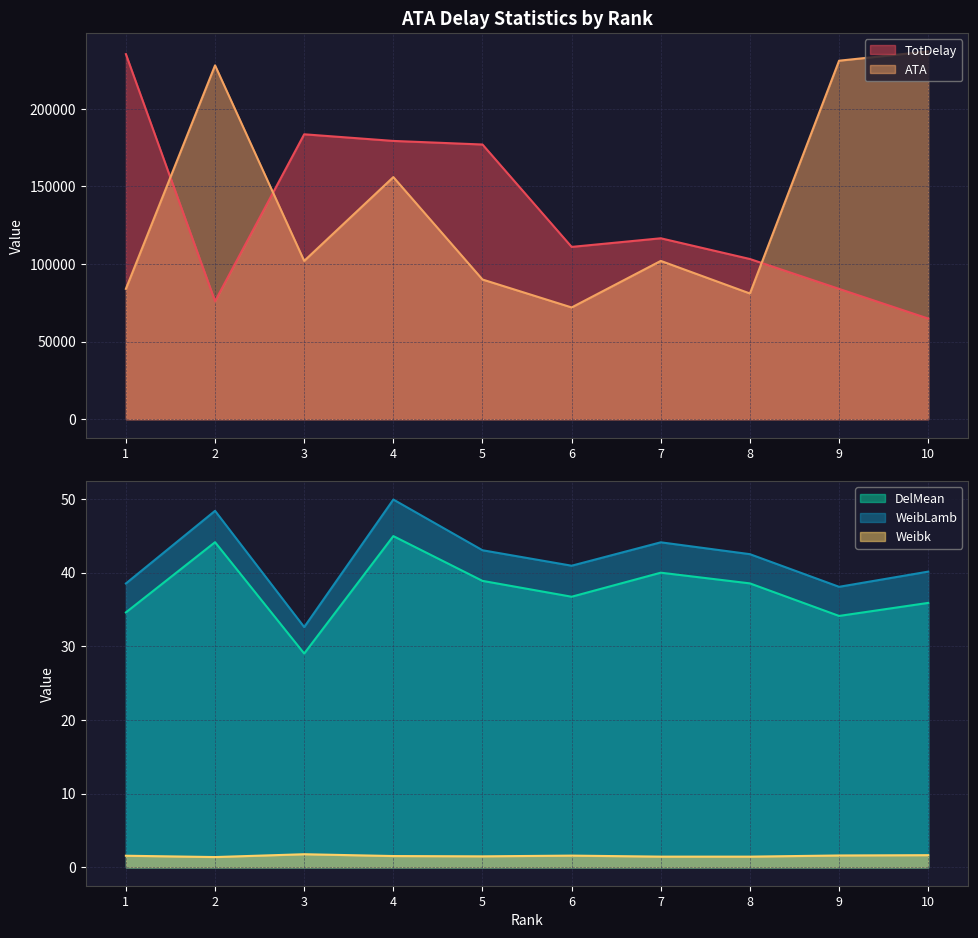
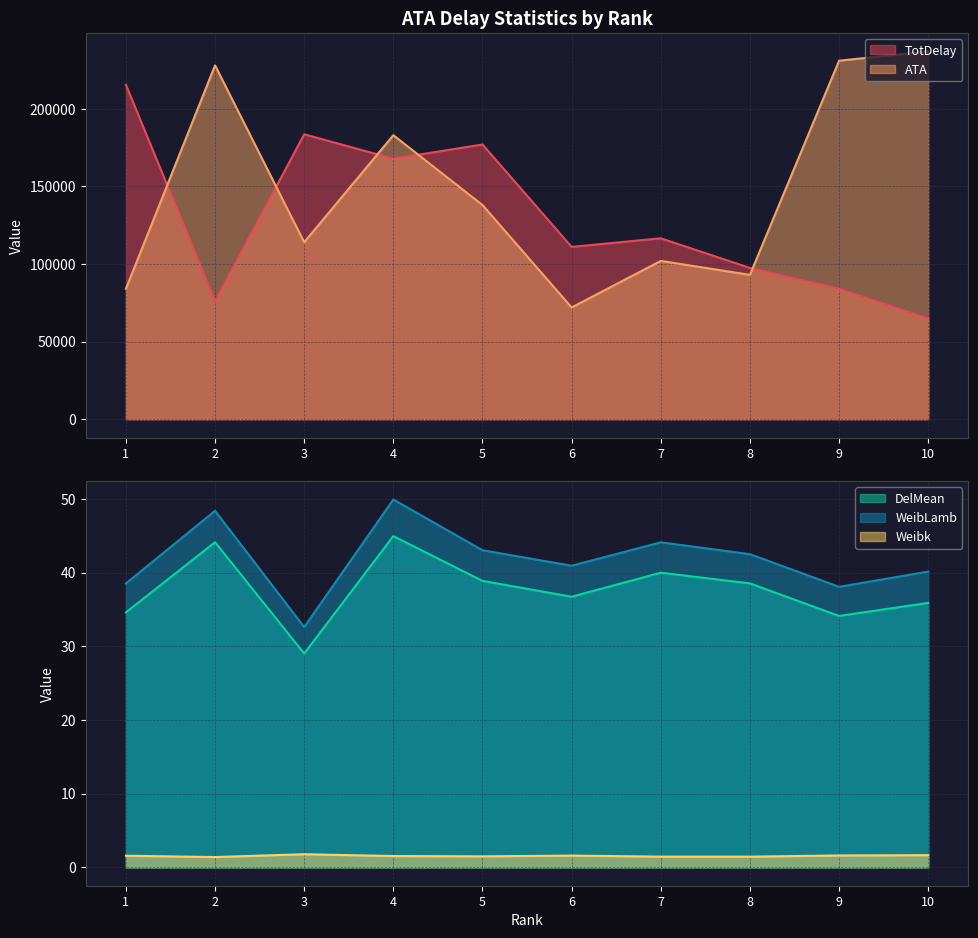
ATA Delay Statistics by Rank, TotDelay, 1: 235000 -> 215000
ATA Delay Statistics by Rank, ATA, 3: 102000 -> 114000
ATA Delay Statistics by Rank, TotDelay, 4: 179000 -> 168000
ATA Delay Statistics by Rank, ATA, 4: 156000 -> 183000
ATA Delay Statistics by Rank, ATA, 5: 90000 -> 138000
ATA Delay Statistics by Rank, TotDelay, 8: 103000 -> 97000
ATA Delay Statistics by Rank, ATA, 8: 81000 -> 93000
